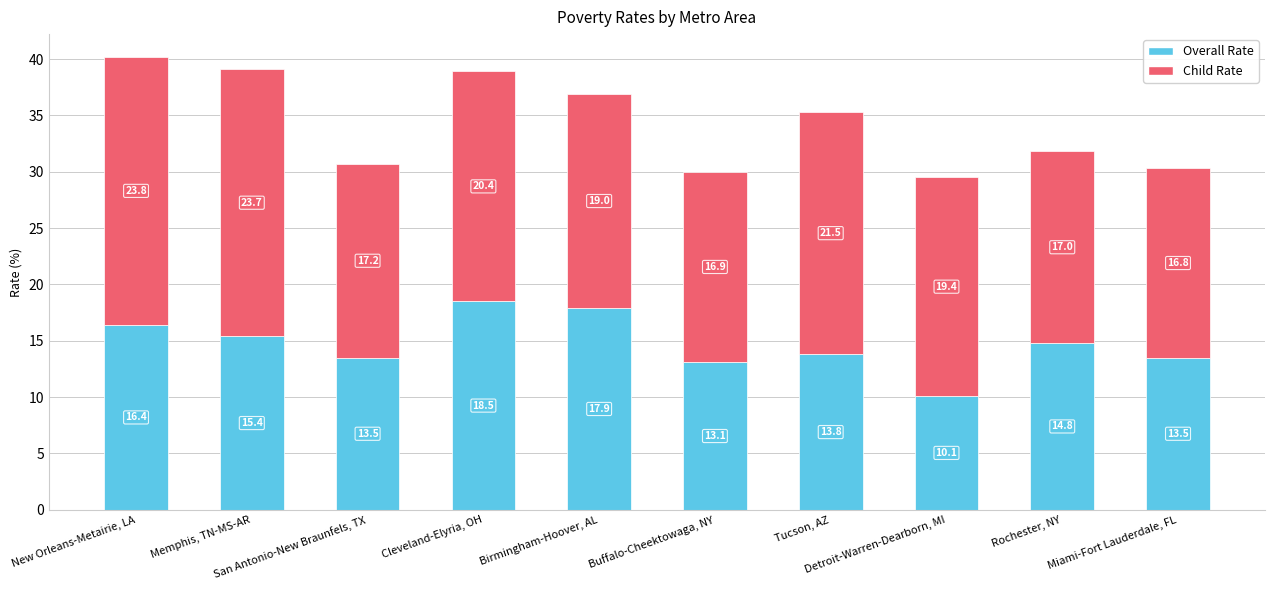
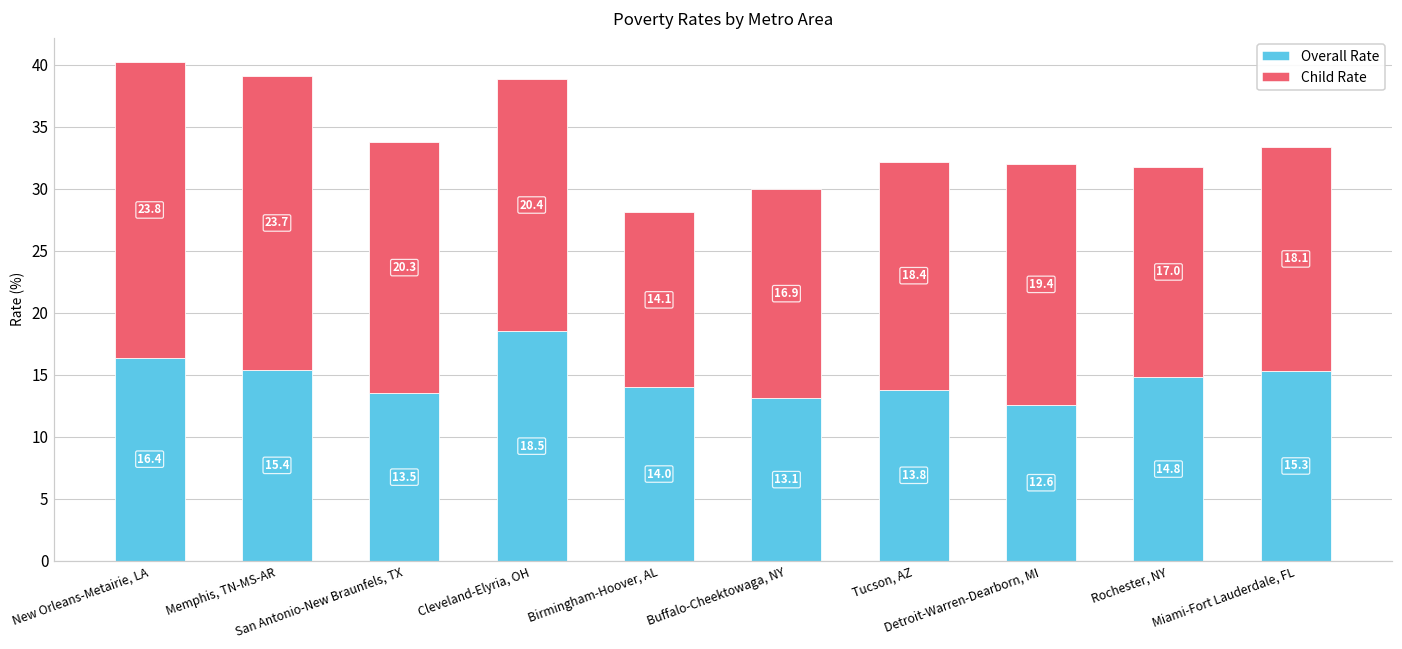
Child Rate, San Antonio-New Braunfels, TX: 17.2 -> 20.3
Overall Rate, Birmingham-Hoover, AL: 17.9 -> 14.0
Child Rate, Birmingham-Hoover, AL: 19.0 -> 14.1
Child Rate, Tucson, AZ: 21.5 -> 18.4
Overall Rate, Detroit-Warren-Dearborn, MI: 10.1 -> 12.6
Overall Rate, Miami-Fort Lauderdale, FL: 13.5 -> 15.3
Child Rate, Miami-Fort Lauderdale, FL: 16.8 -> 18.1
